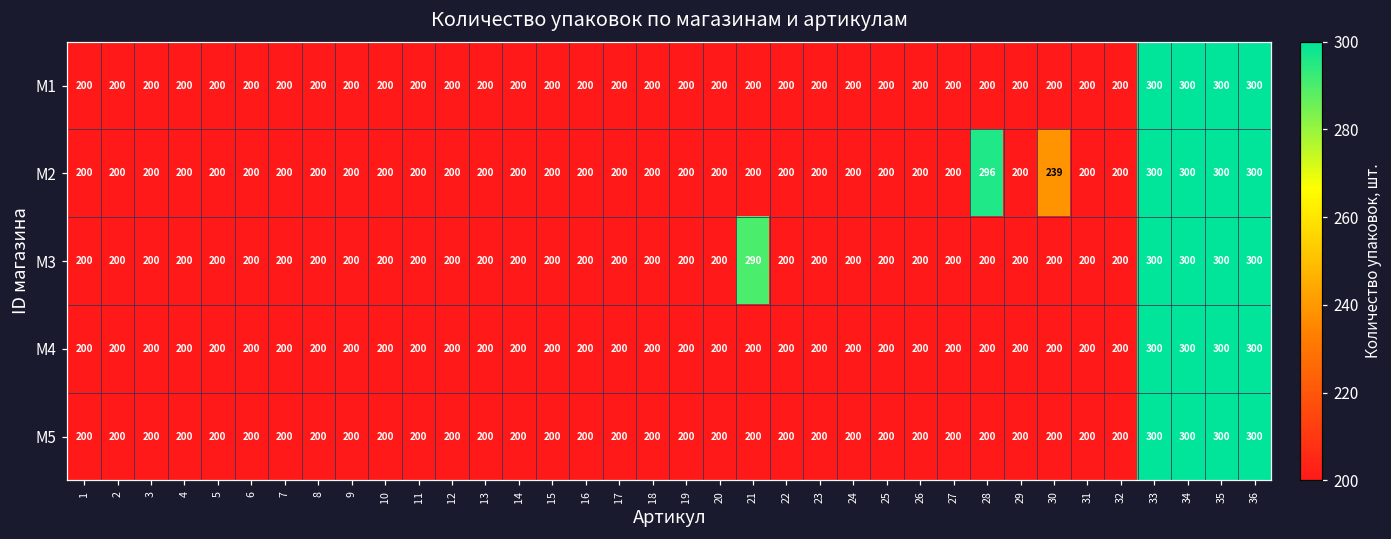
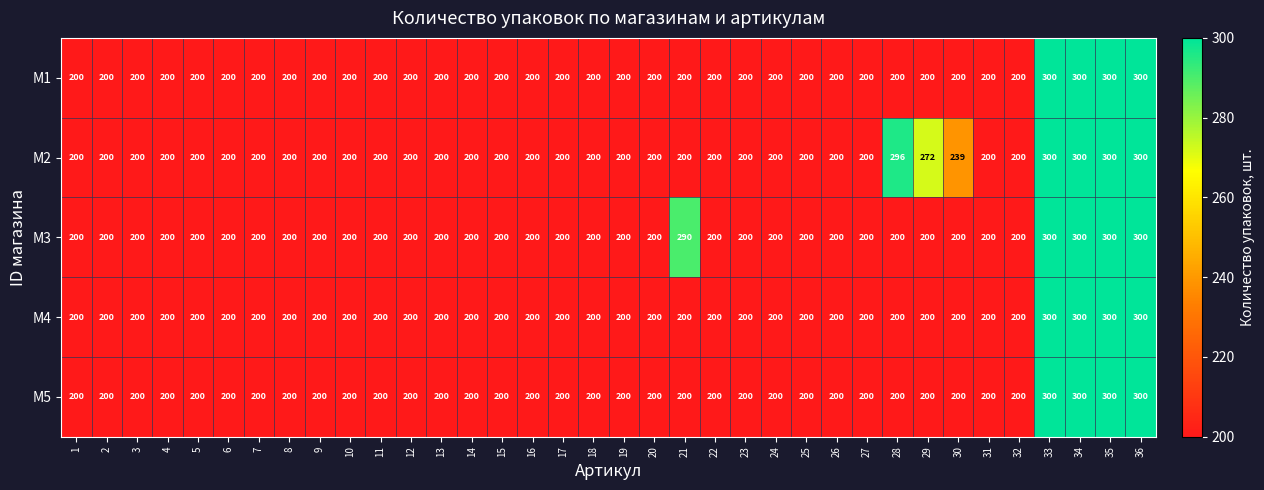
M2, 29: 200 -> 272
